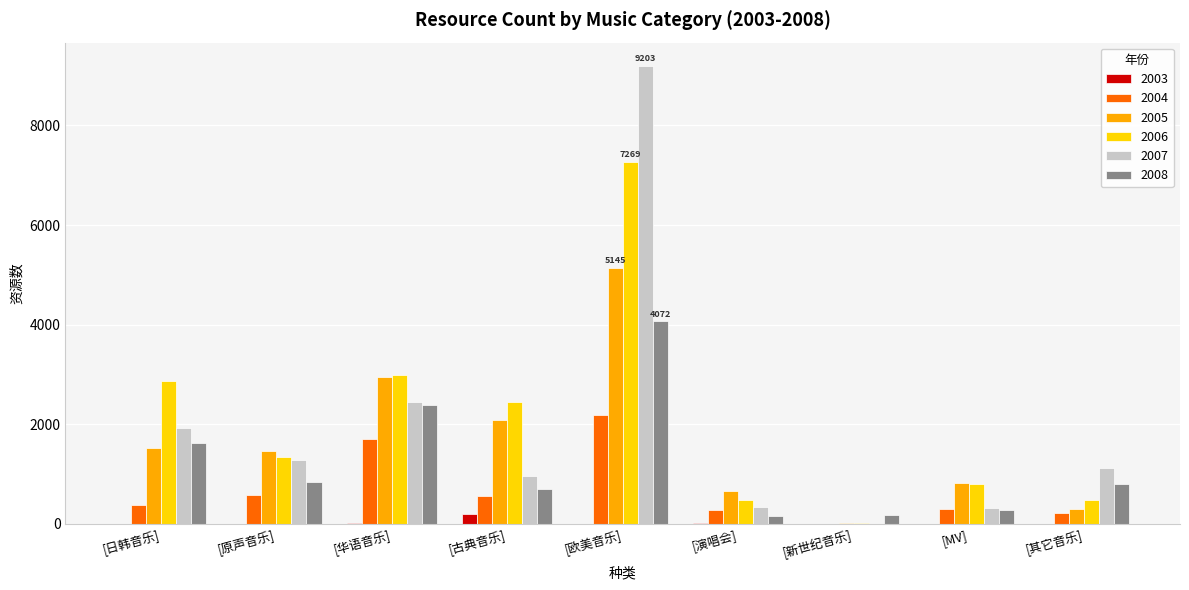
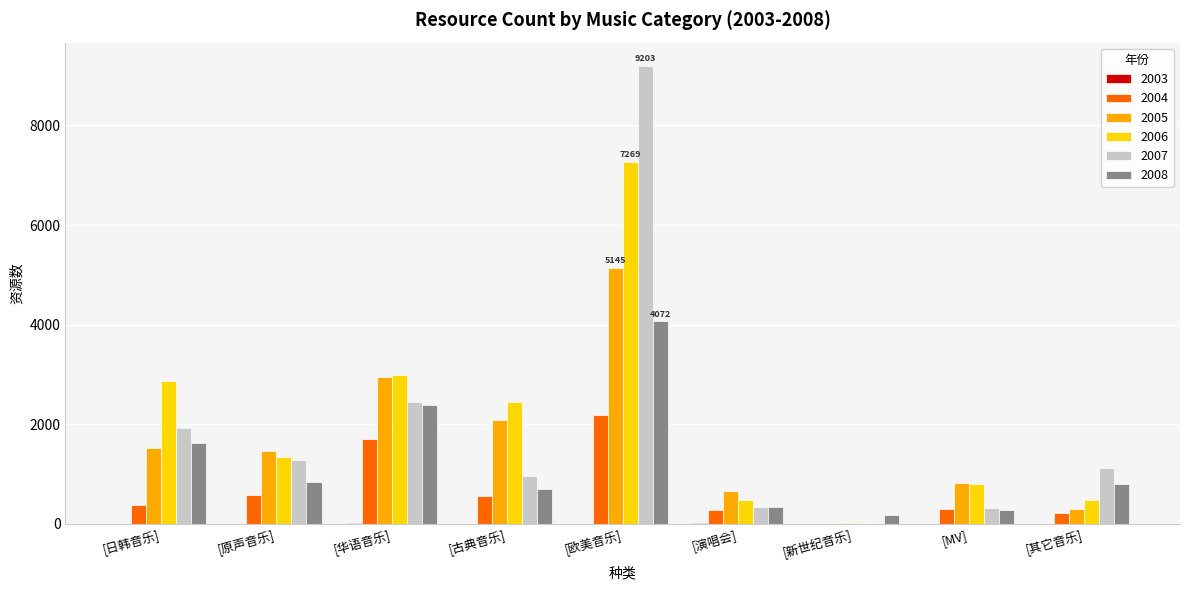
2003, [古典音乐]: 200 -> 0
2008, [演唱会]: 200 -> 300
